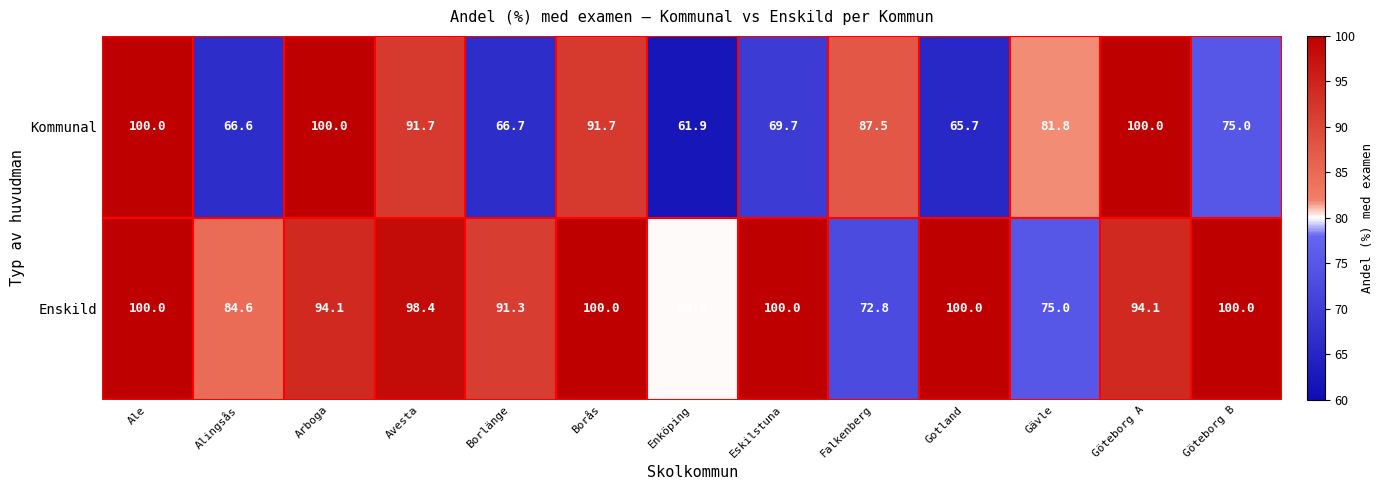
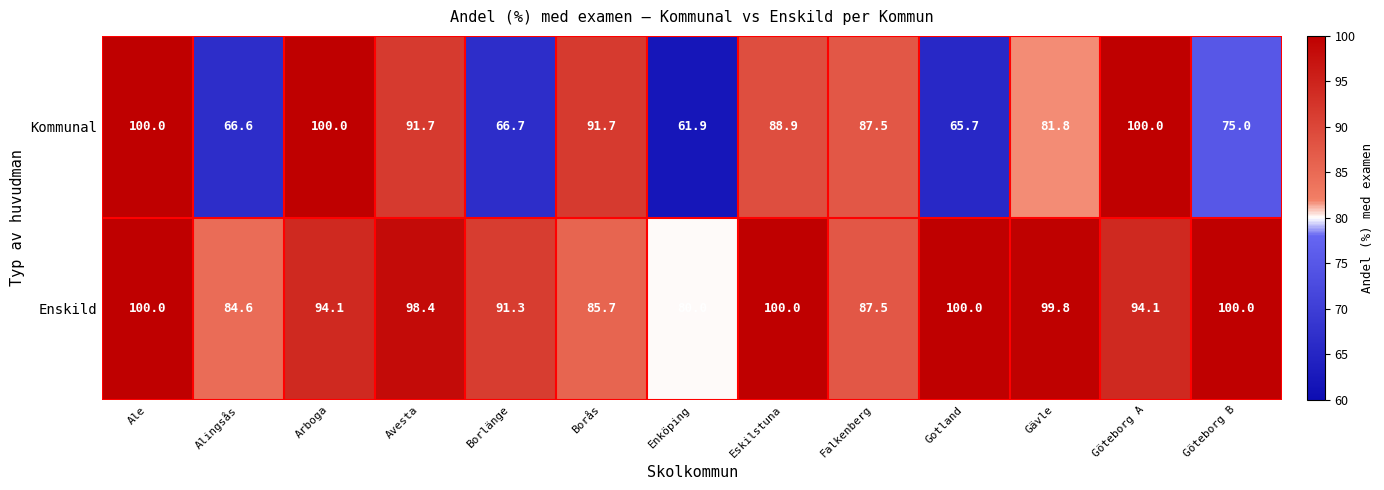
Kommunal, Eskilstuna: 69.7 -> 88.9
Enskild, Borås: 100.0 -> 85.7
Enskild, Falkenberg: 72.8 -> 87.5
Enskild, Gävle: 75.0 -> 99.8
